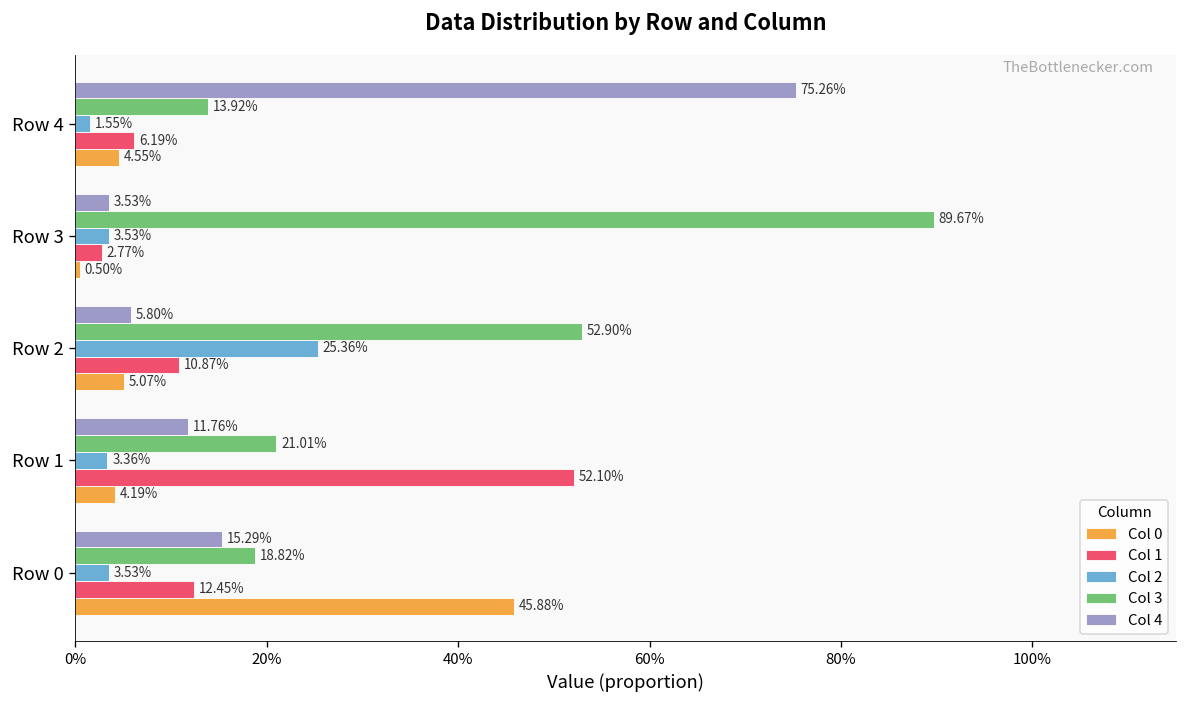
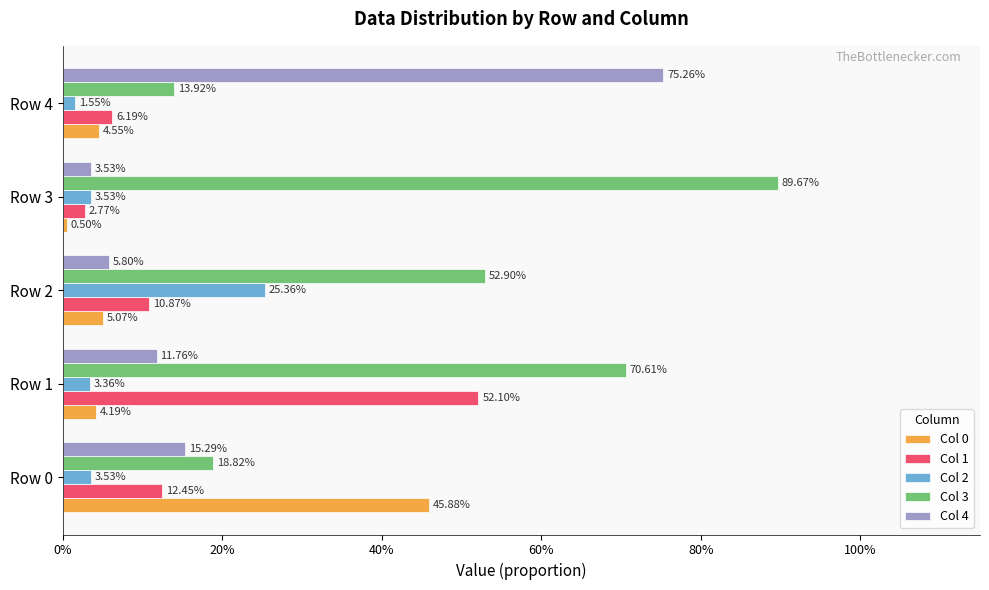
Col 3, Row 1: 21.01% -> 70.61%
